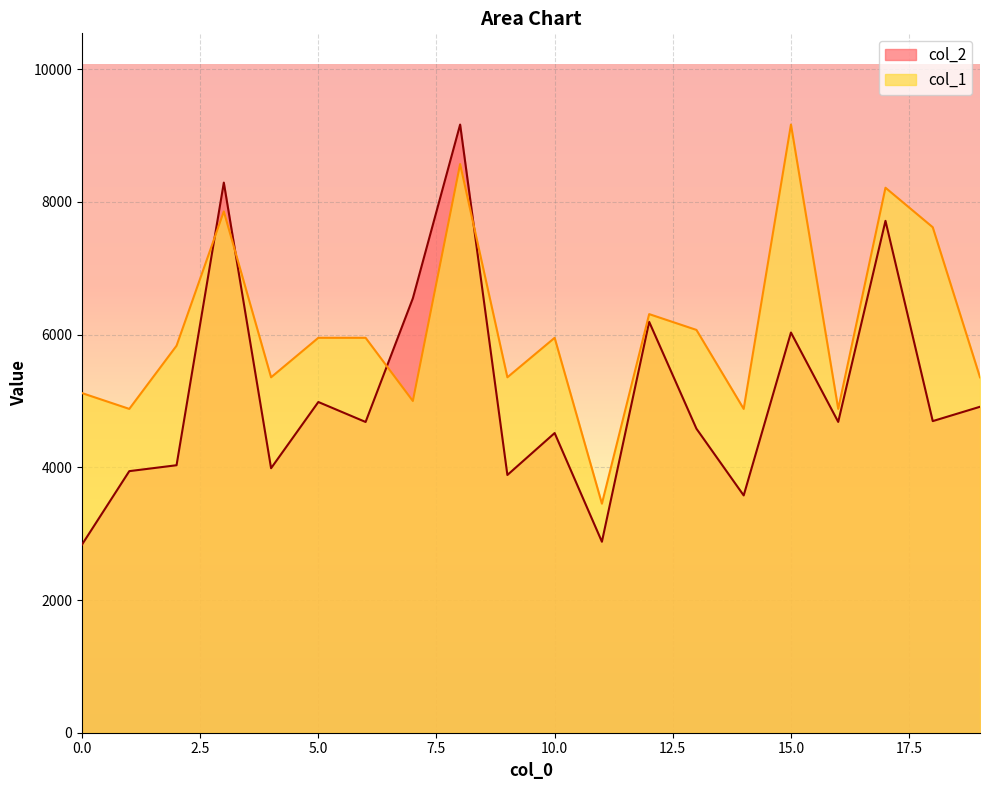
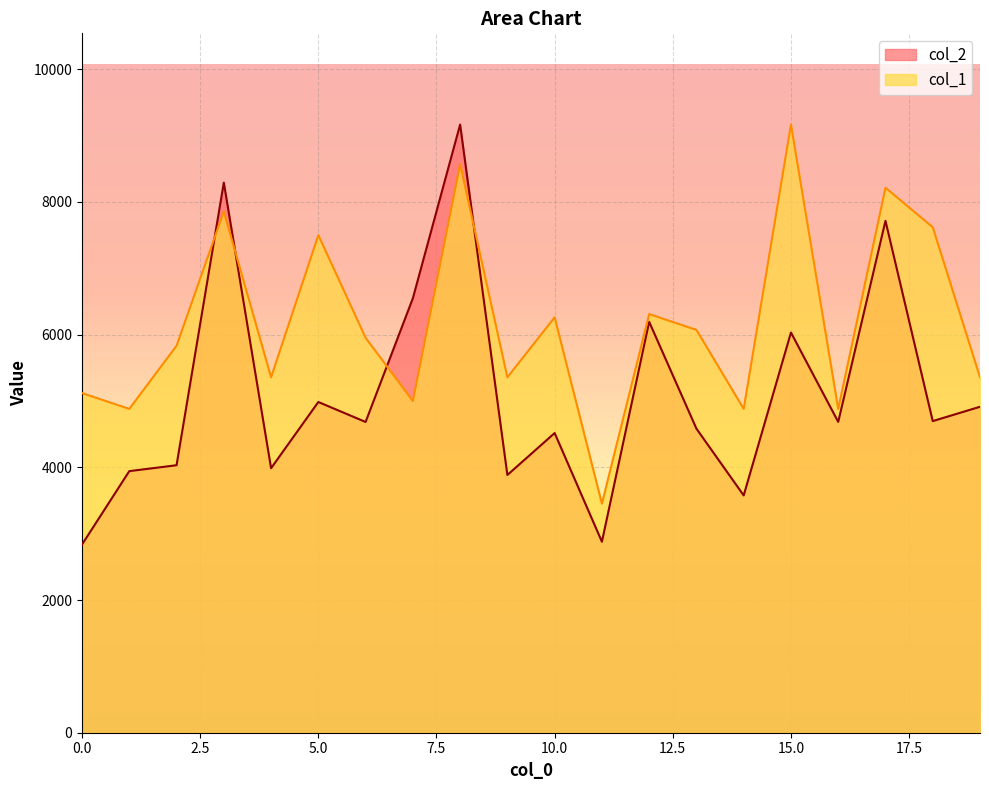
col_1, 5.0: 6000 -> 7500
col_1, 10.0: 6000 -> 6300
